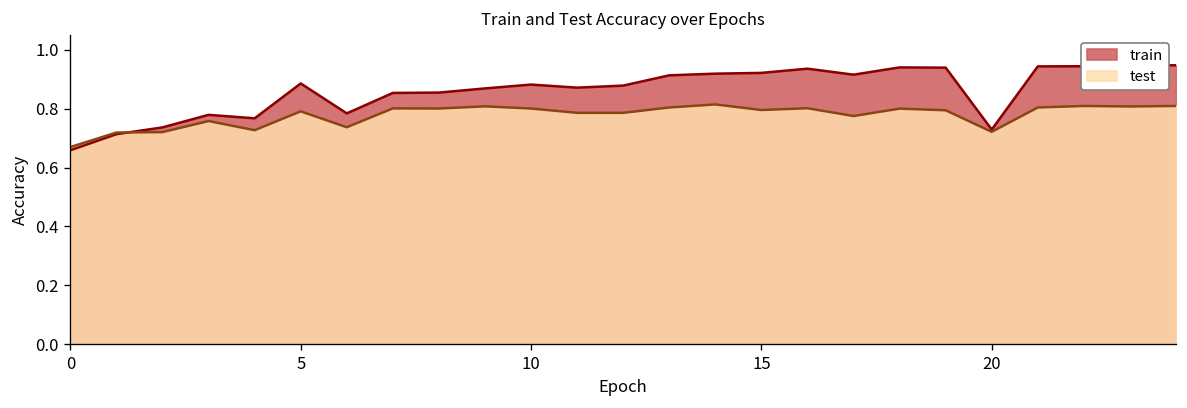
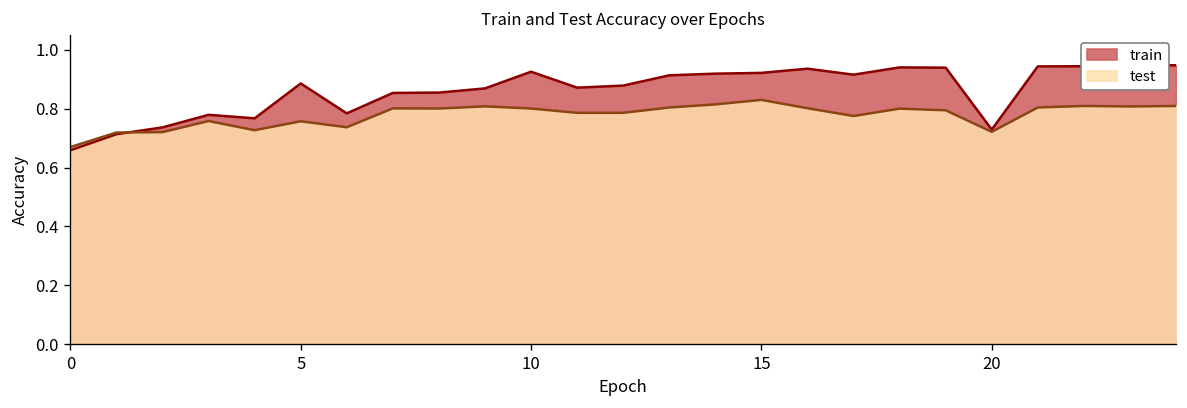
test, 5: 0.79 -> 0.76
train, 10: 0.88 -> 0.93
test, 15: 0.80 -> 0.83
